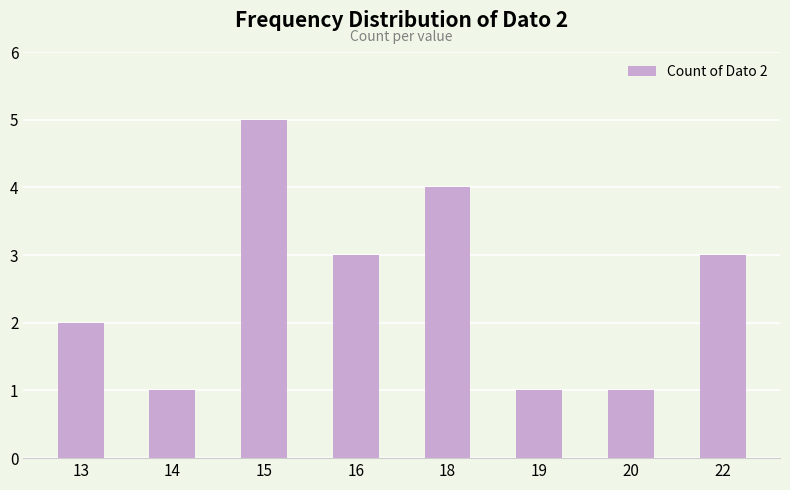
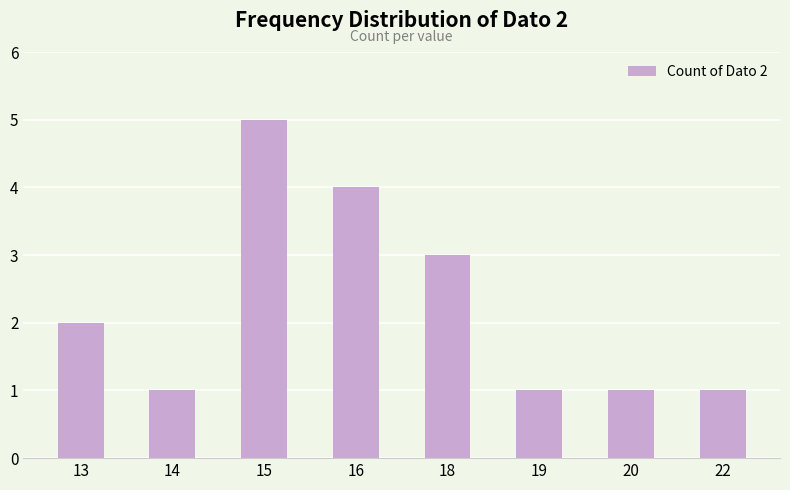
16: 3 -> 4
18: 4 -> 3
22: 3 -> 1
